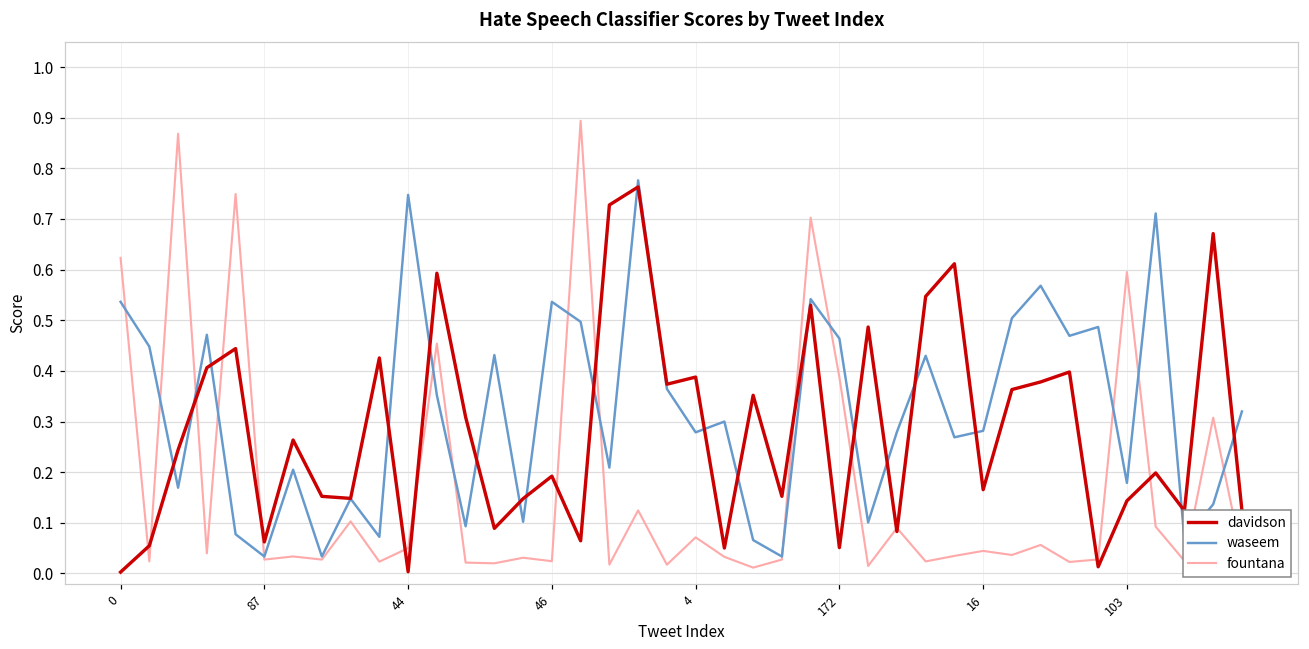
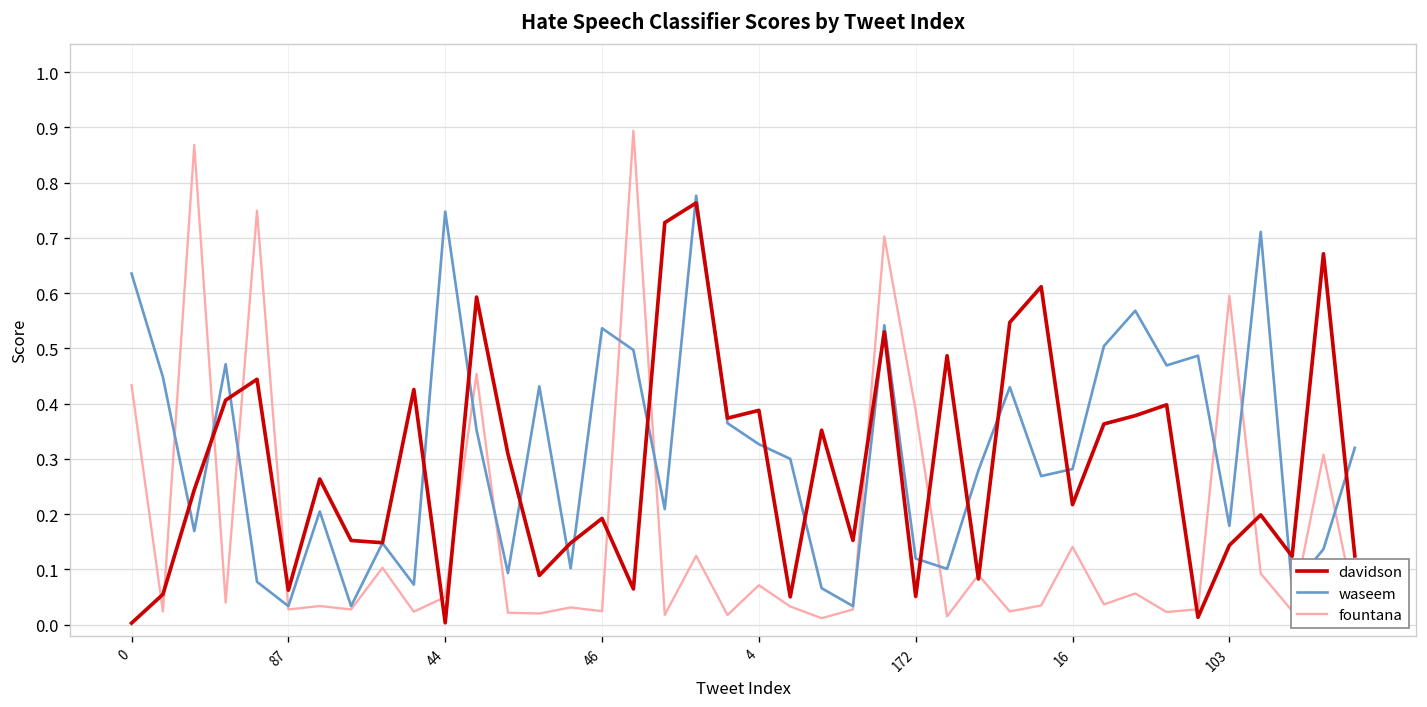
waseem, 0: 0.54 -> 0.64
fountana, 0: 0.62 -> 0.43
waseem, 4: 0.28 -> 0.33
waseem, 172: 0.46 -> 0.12
davidson, 16: 0.17 -> 0.22
fountana, 16: 0.04 -> 0.14
